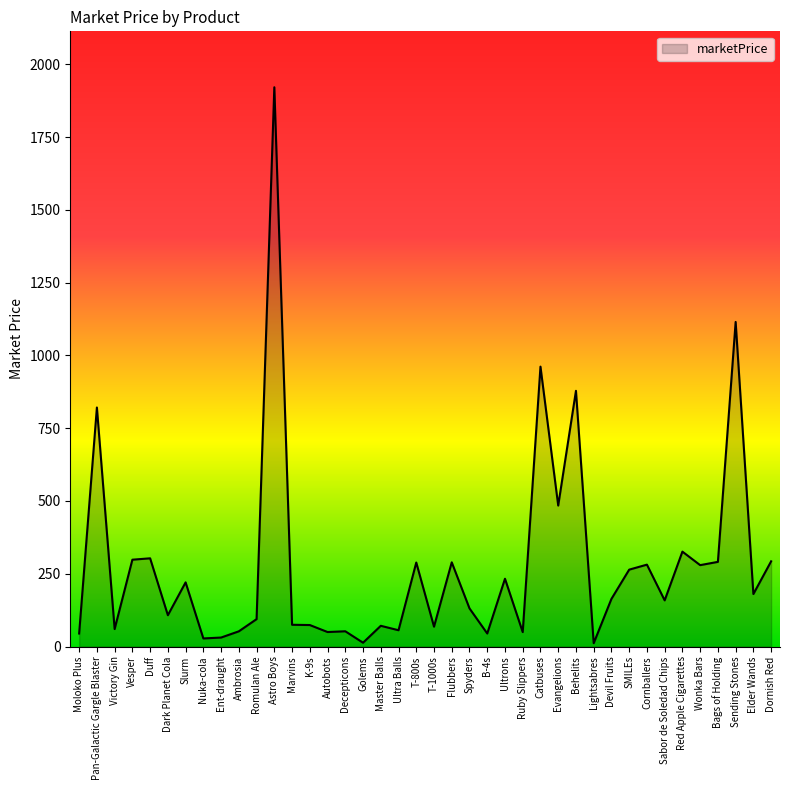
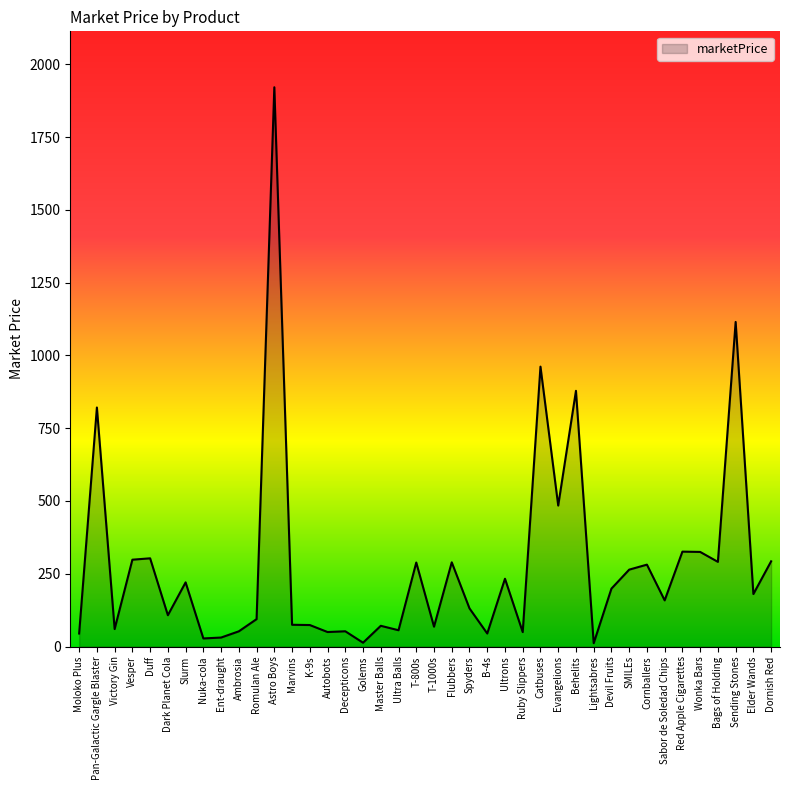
Devil Fruits: 160 -> 200
Wonka Bars: 280 -> 320
